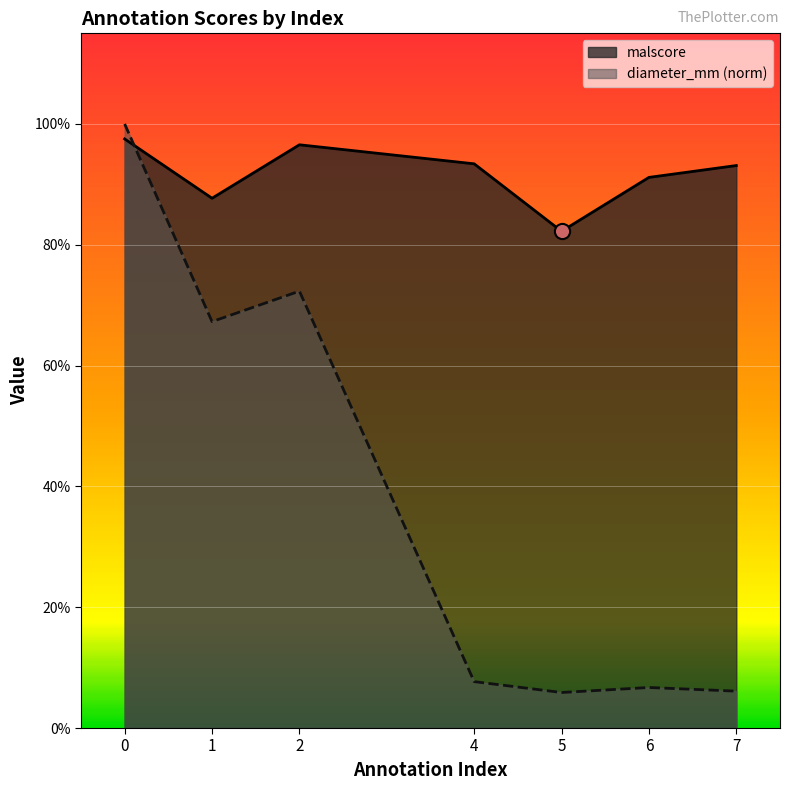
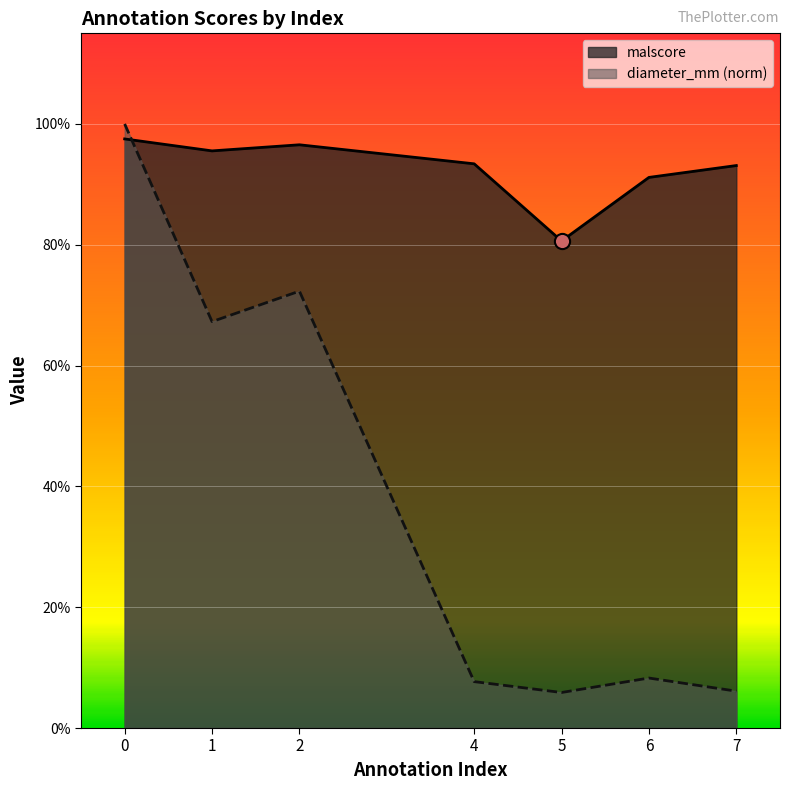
malscore, 1: 88% -> 96%
malscore, 5: 82% -> 81%
diameter_mm (norm), 6: 7% -> 8%
